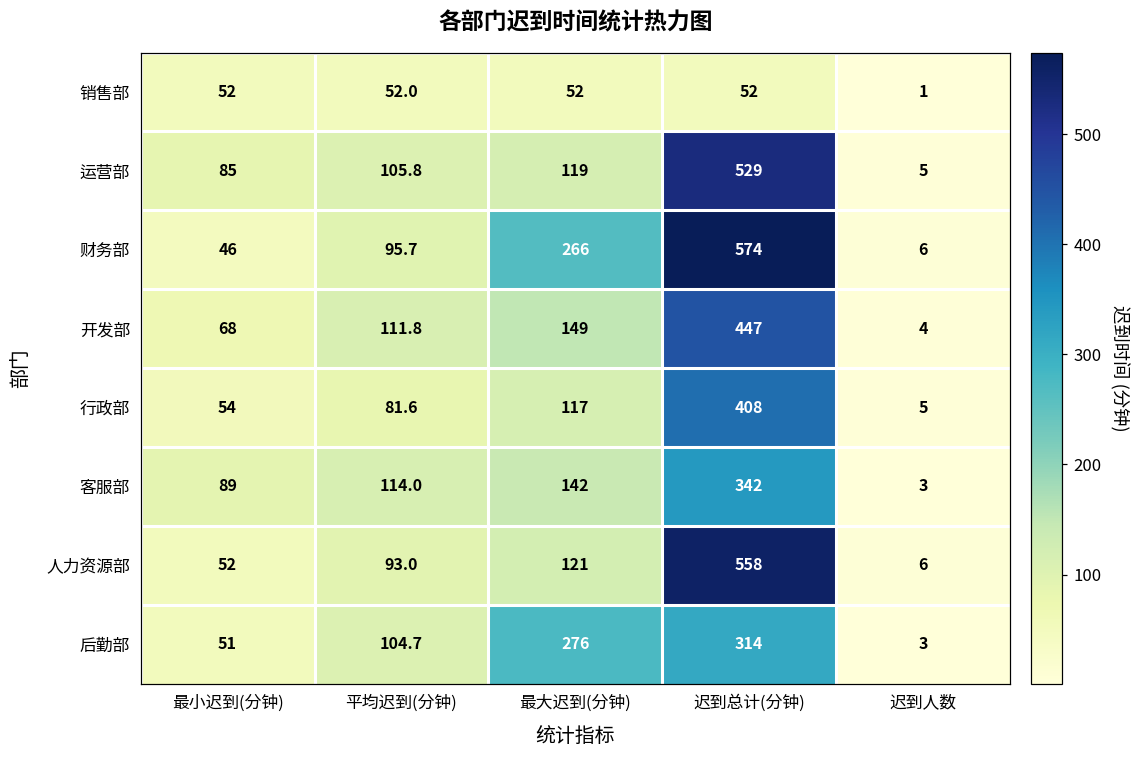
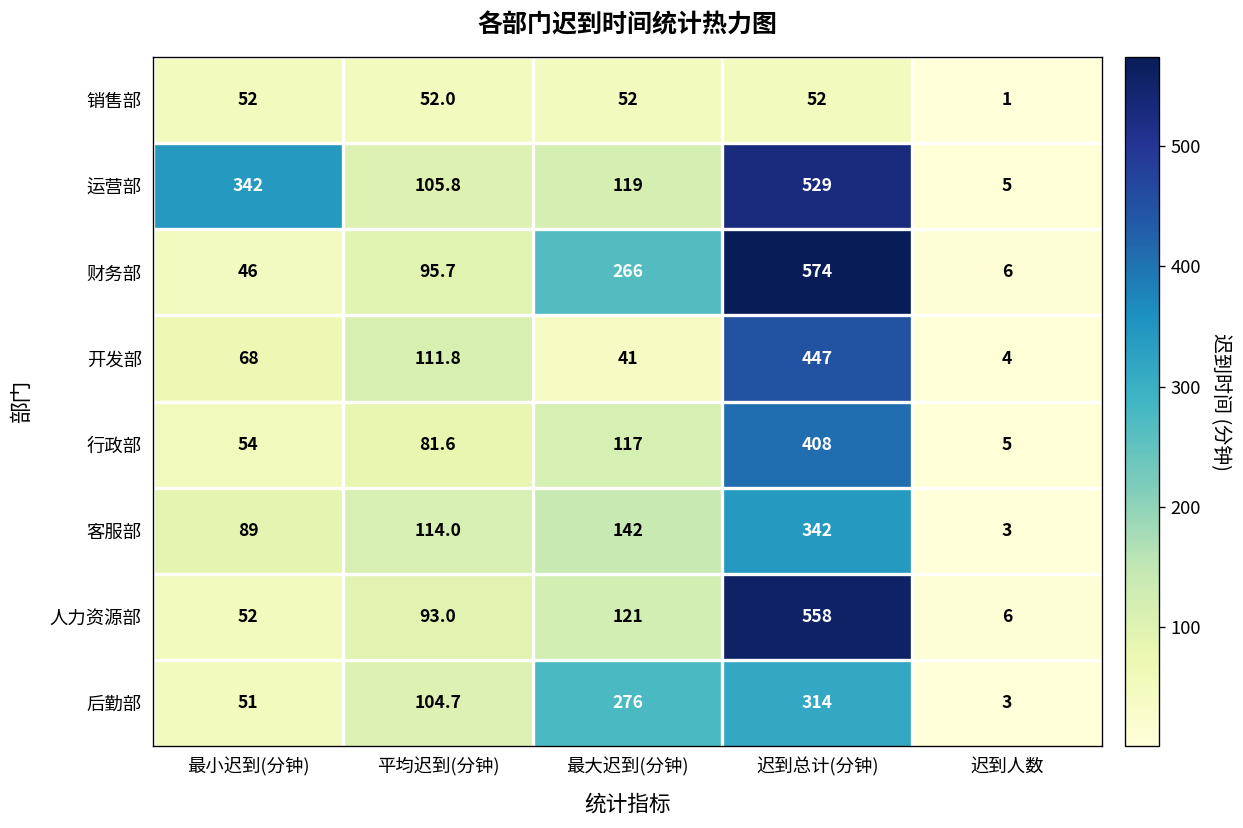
运营部, 最小迟到(分钟): 85 -> 342
开发部, 最大迟到(分钟): 149 -> 41
